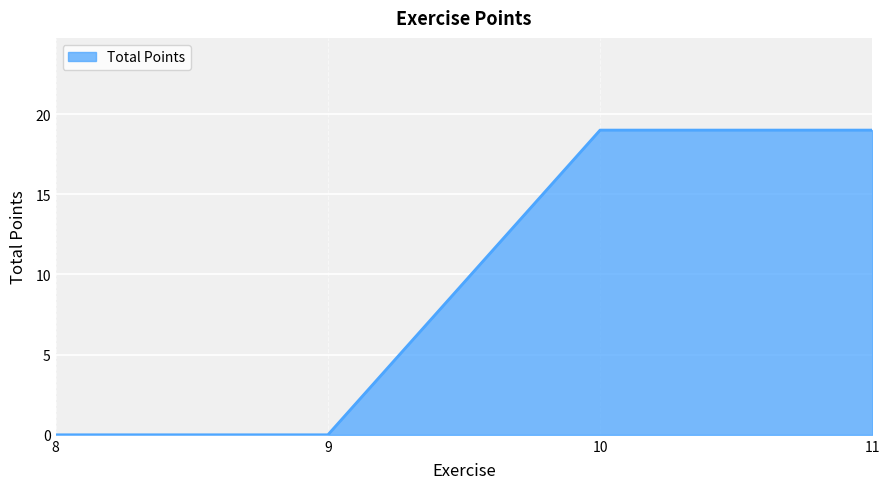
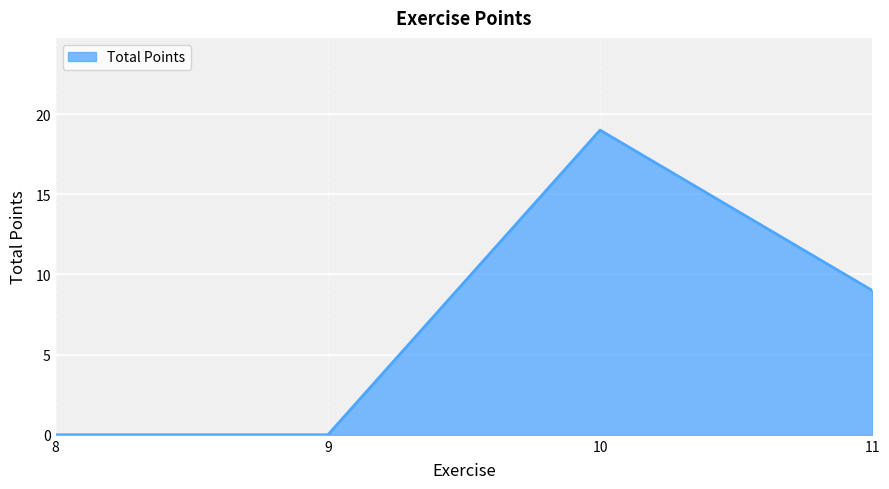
11: 19 -> 9
